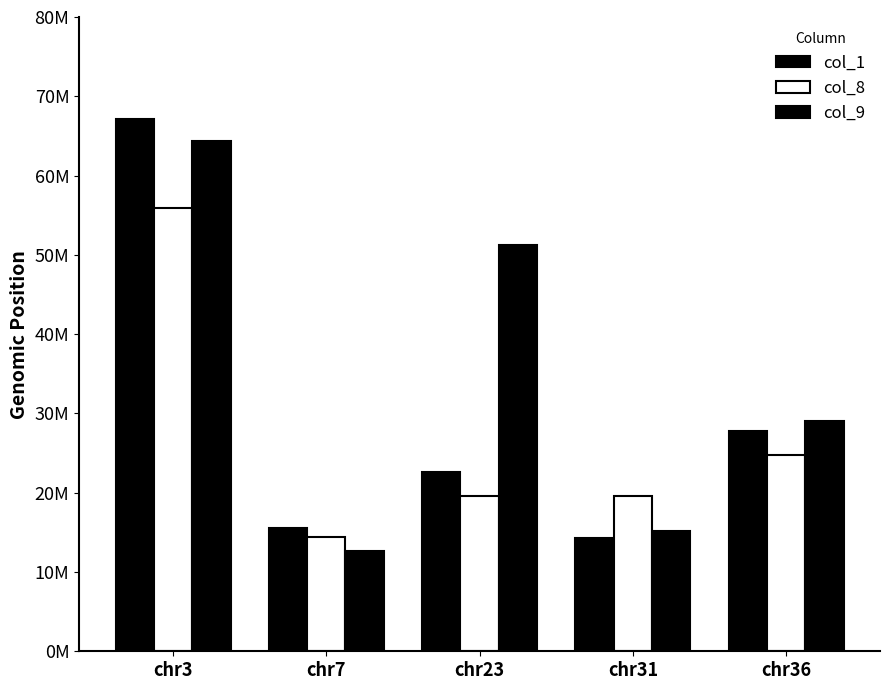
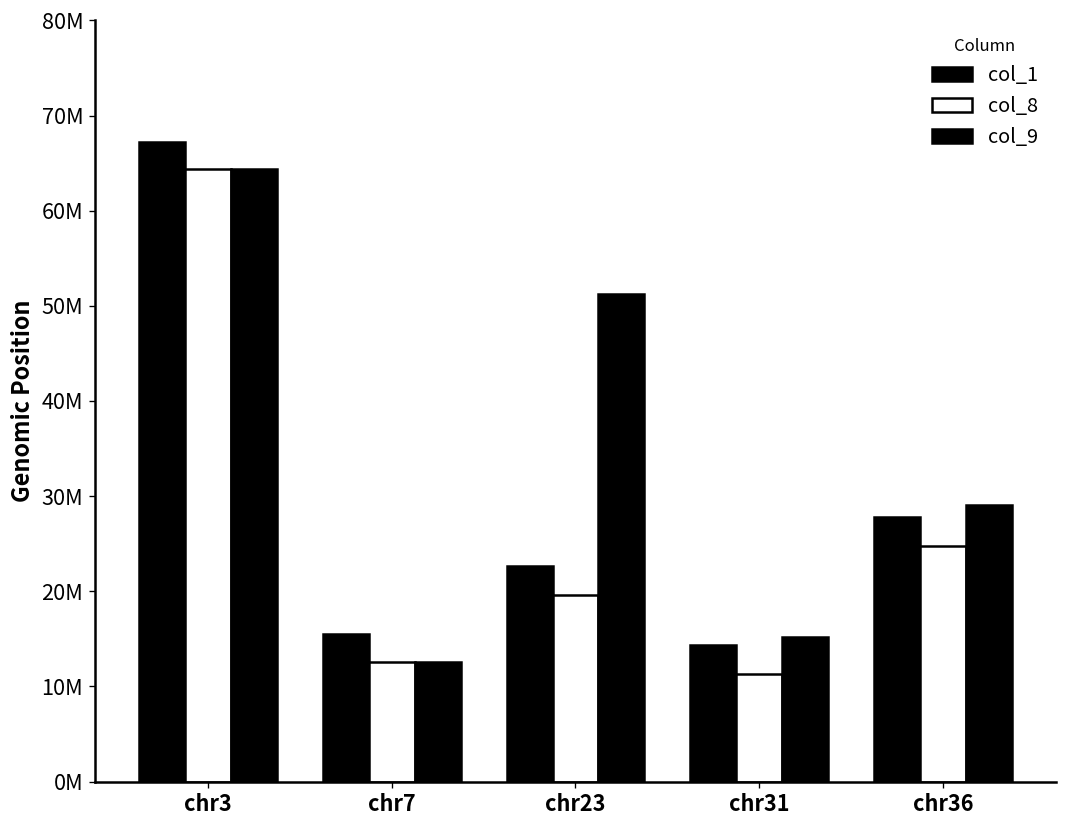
col_8, chr3: 56000000 -> 64000000
col_8, chr7: 14000000 -> 13000000
col_8, chr31: 20000000 -> 11000000
